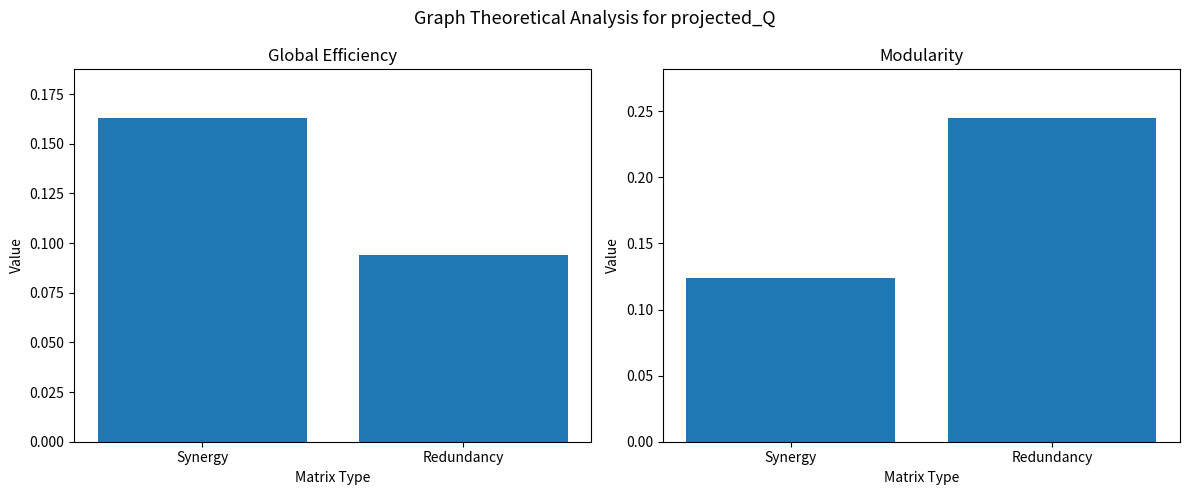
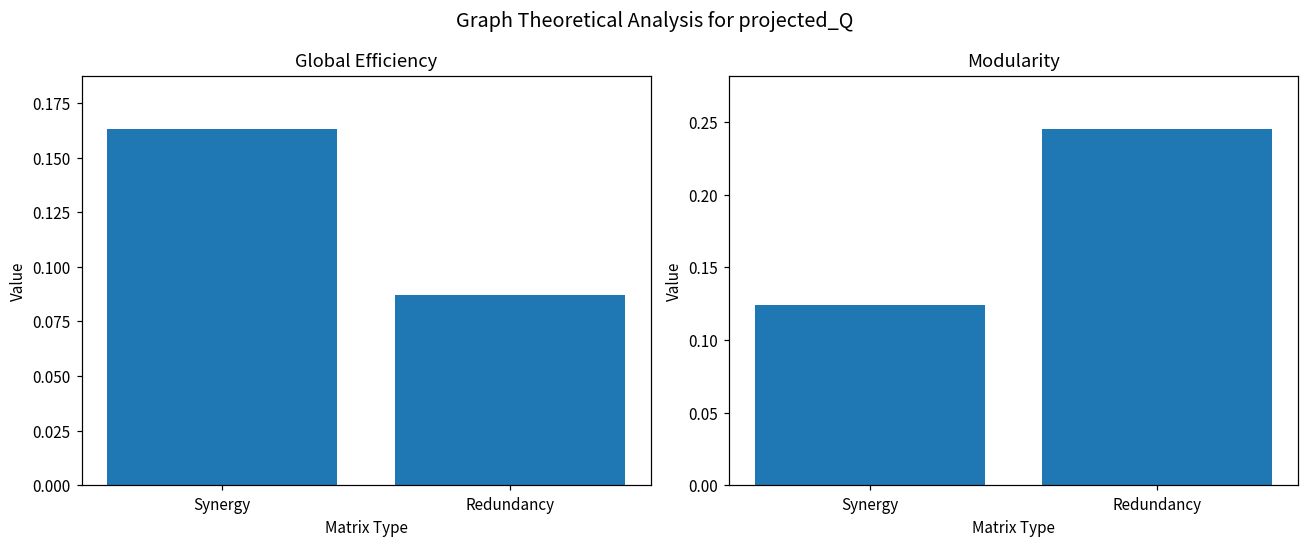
Global Efficiency, Redundancy: 0.094 -> 0.087
